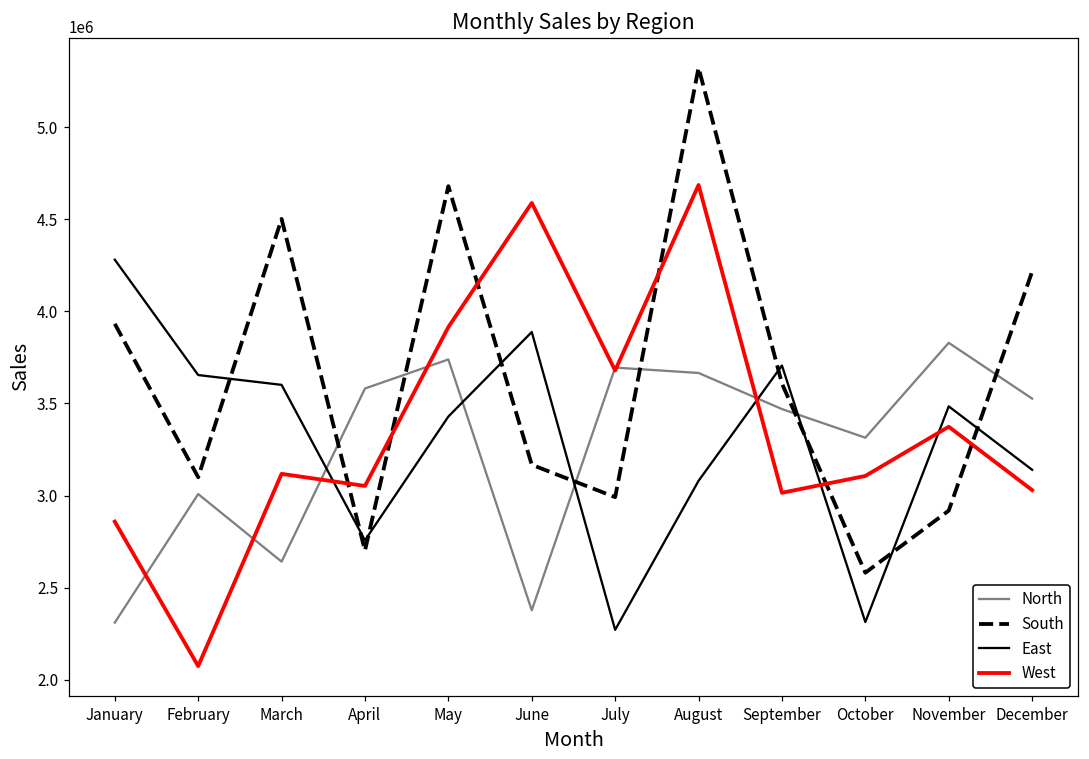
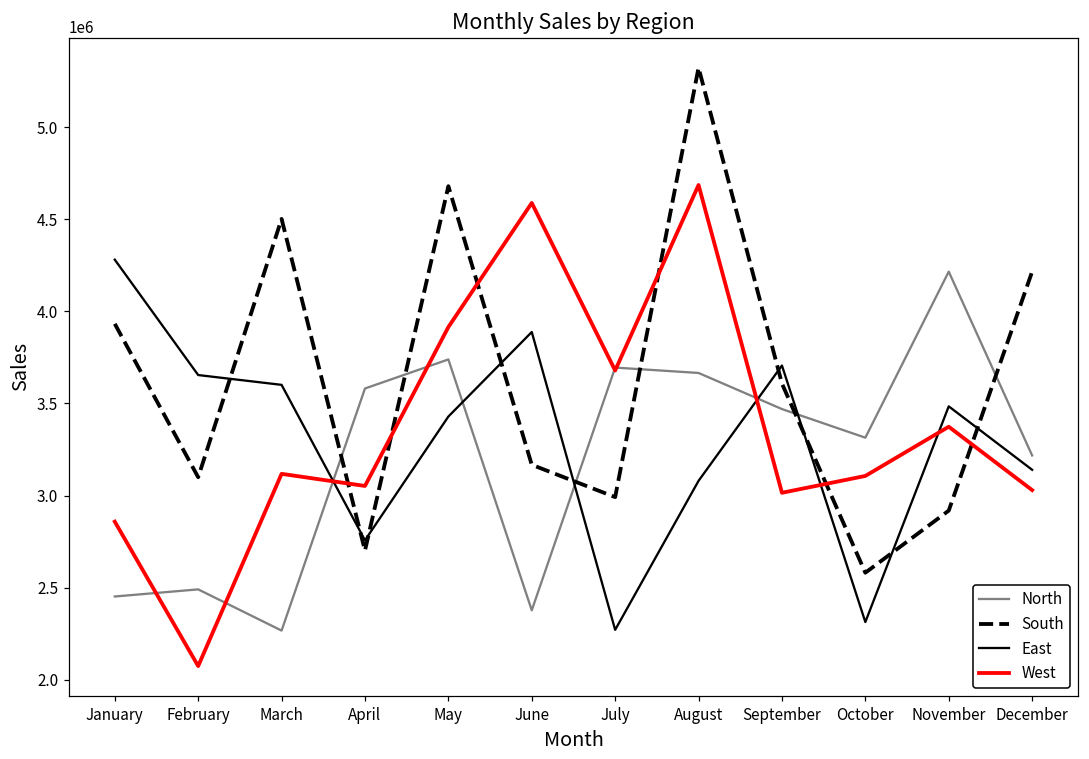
North, January: 2310000 -> 2450000
North, February: 3010000 -> 2490000
North, March: 2640000 -> 2270000
North, November: 3830000 -> 4220000
North, December: 3530000 -> 3220000
